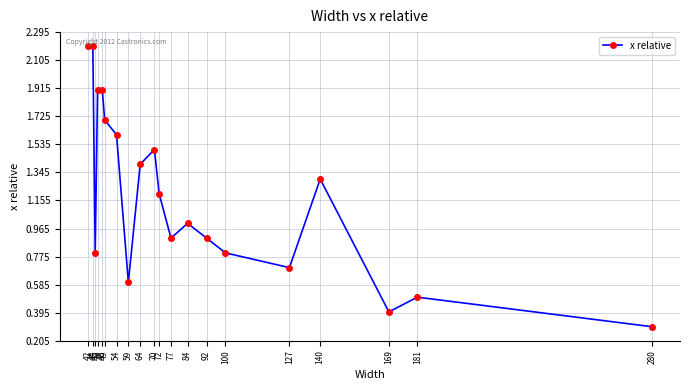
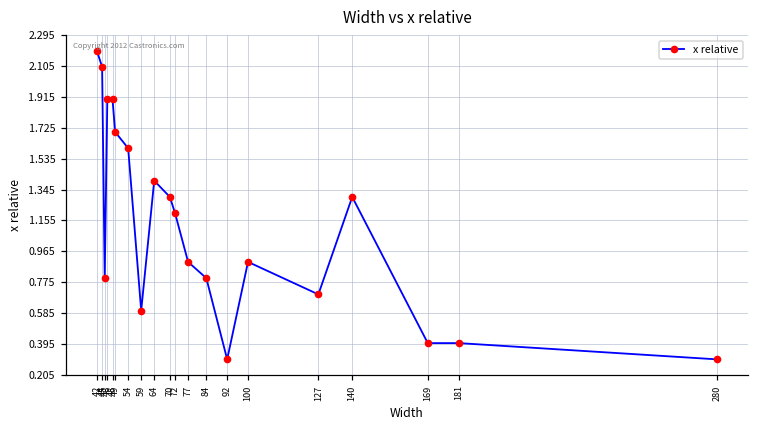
44: 2.2 -> 2.1
70: 1.5 -> 1.3
84: 1.0 -> 0.8
92: 0.9 -> 0.3
100: 0.8 -> 0.9
181: 0.5 -> 0.4
